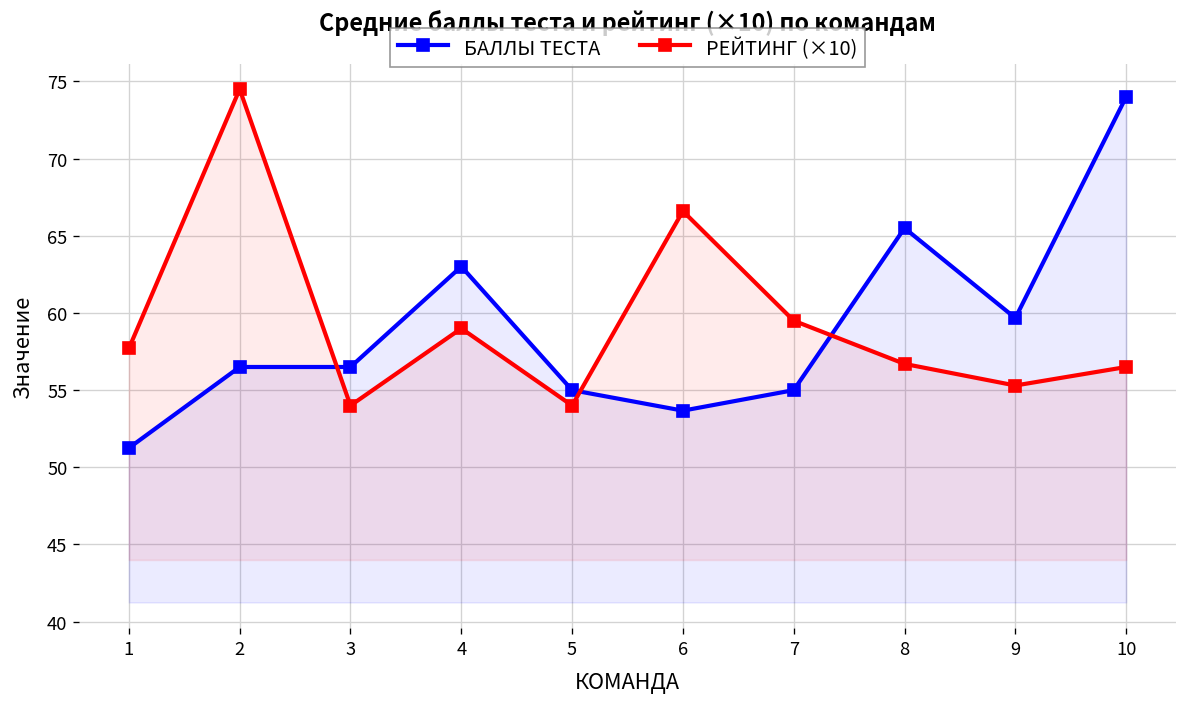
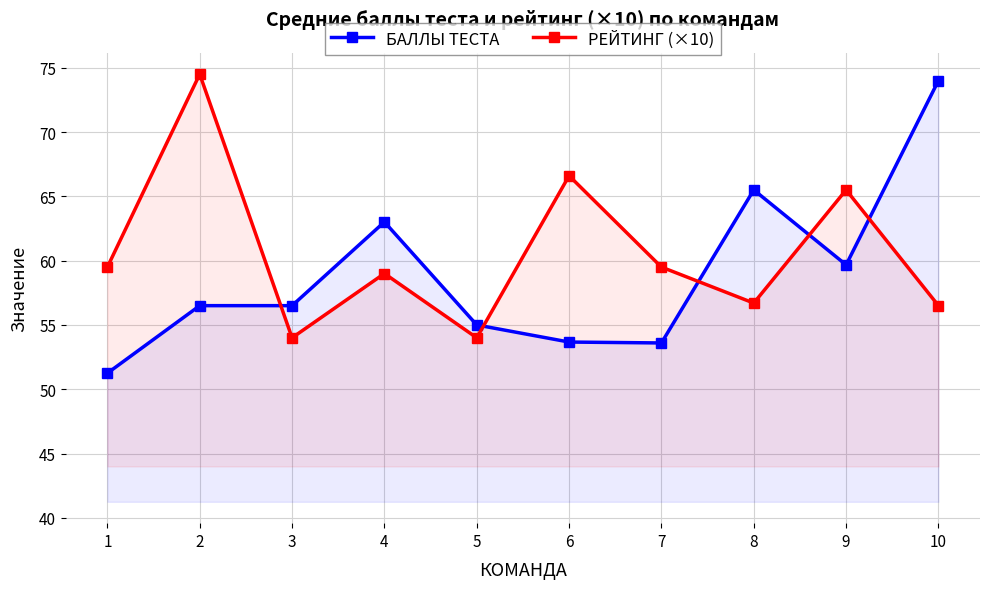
РЕЙТИНГ (×10), 1: 57.7 -> 59.5
БАЛЛЫ ТЕСТА, 7: 55.0 -> 53.6
РЕЙТИНГ (×10), 9: 55.3 -> 65.5
